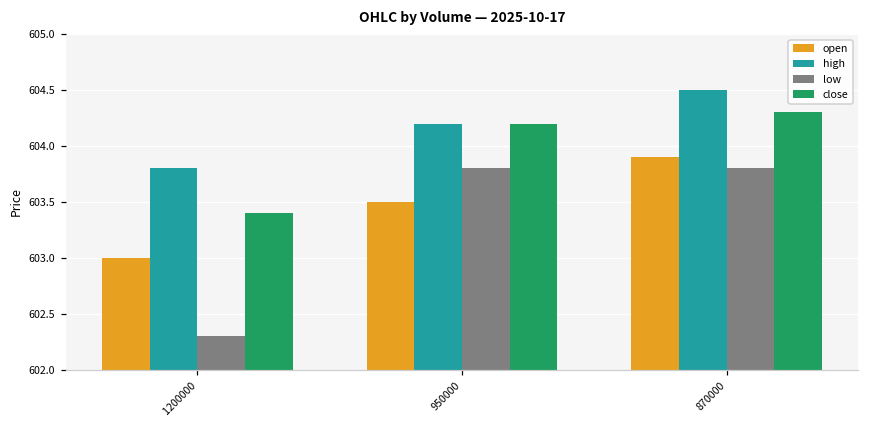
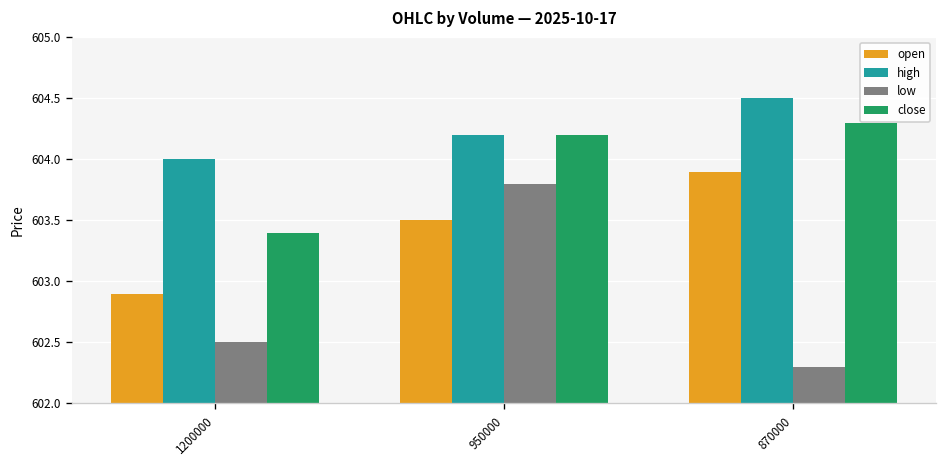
open, 1200000: 603.0 -> 602.9
high, 1200000: 603.8 -> 604.0
low, 1200000: 602.3 -> 602.5
low, 870000: 603.8 -> 602.3
